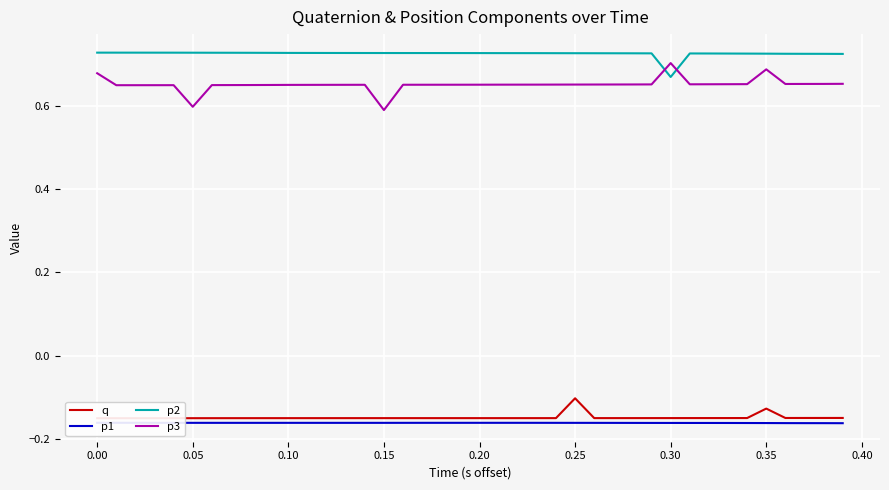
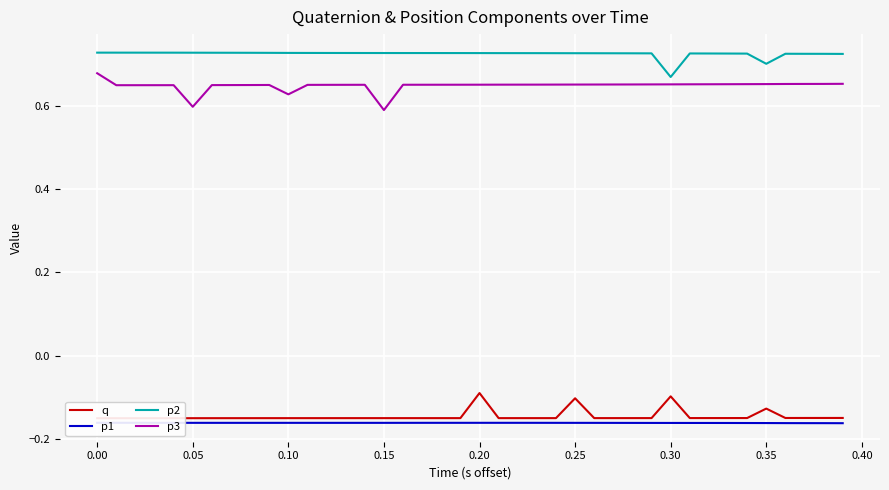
p3, 0.10: 0.65 -> 0.63
q, 0.20: -0.15 -> -0.09
q, 0.30: -0.15 -> -0.10
p3, 0.30: 0.70 -> 0.65
p2, 0.35: 0.73 -> 0.70
p3, 0.35: 0.69 -> 0.65
